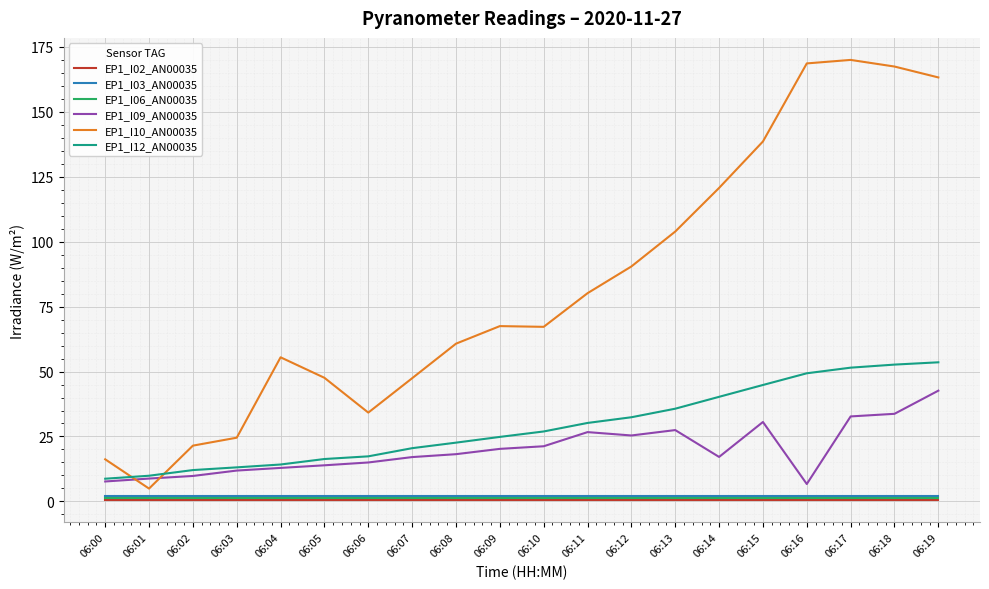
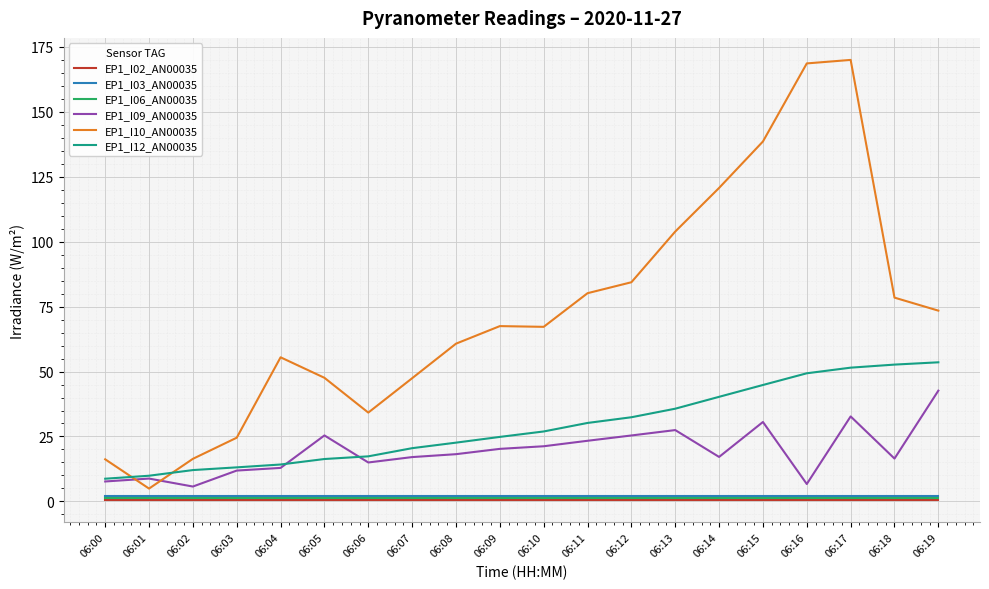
EP1_I09_AN00035, 06:02: 10 -> 6
EP1_I10_AN00035, 06:02: 21 -> 16
EP1_I09_AN00035, 06:05: 14 -> 25
EP1_I09_AN00035, 06:11: 27 -> 23
EP1_I10_AN00035, 06:12: 90 -> 84
EP1_I09_AN00035, 06:18: 34 -> 16
EP1_I10_AN00035, 06:18: 167 -> 78
EP1_I10_AN00035, 06:19: 163 -> 73
